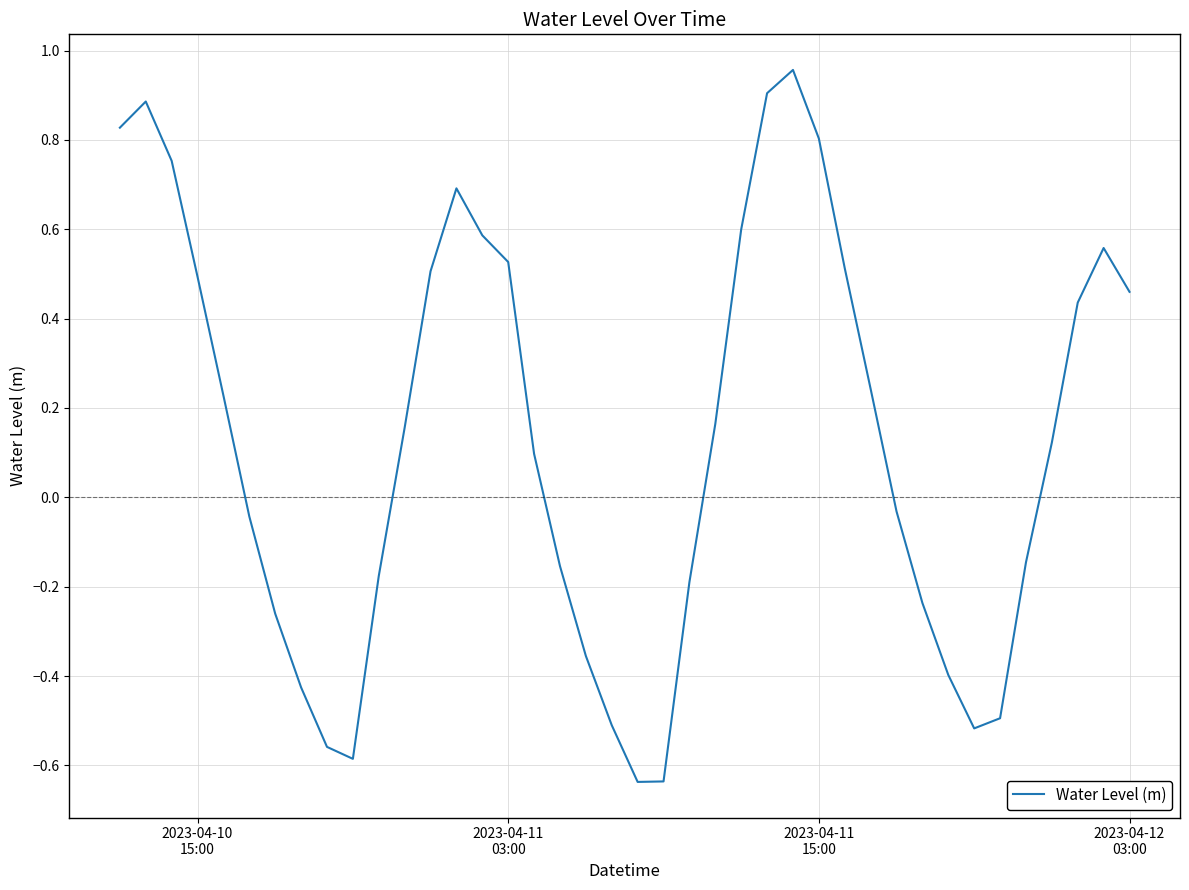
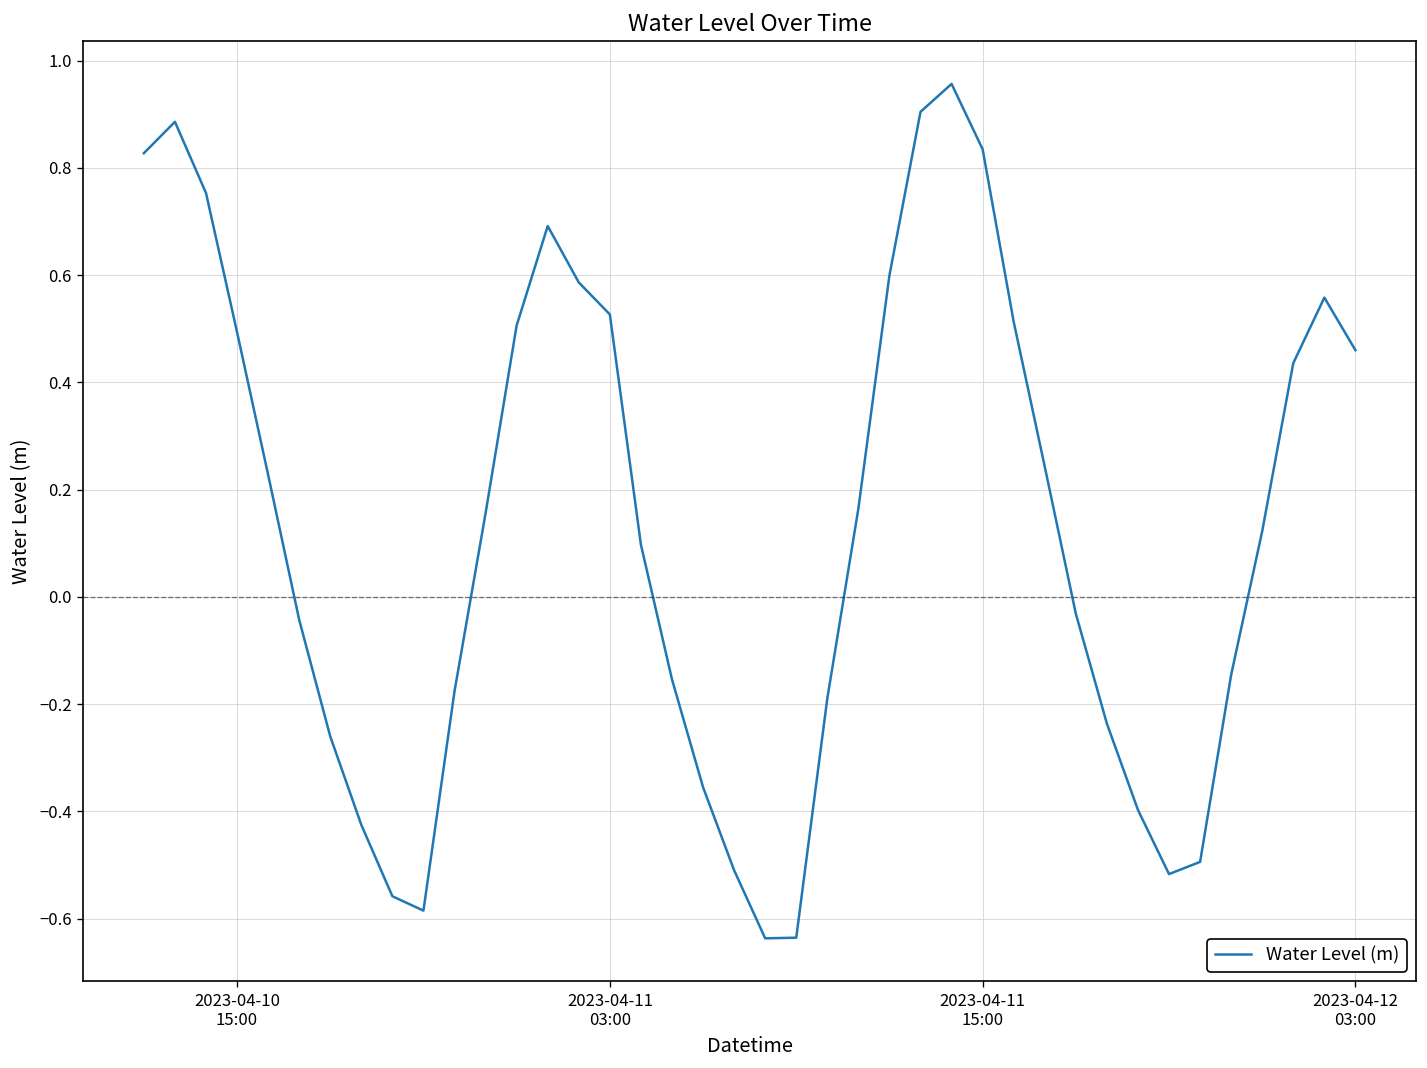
2023-04-11 15:00: 0.80 -> 0.83
